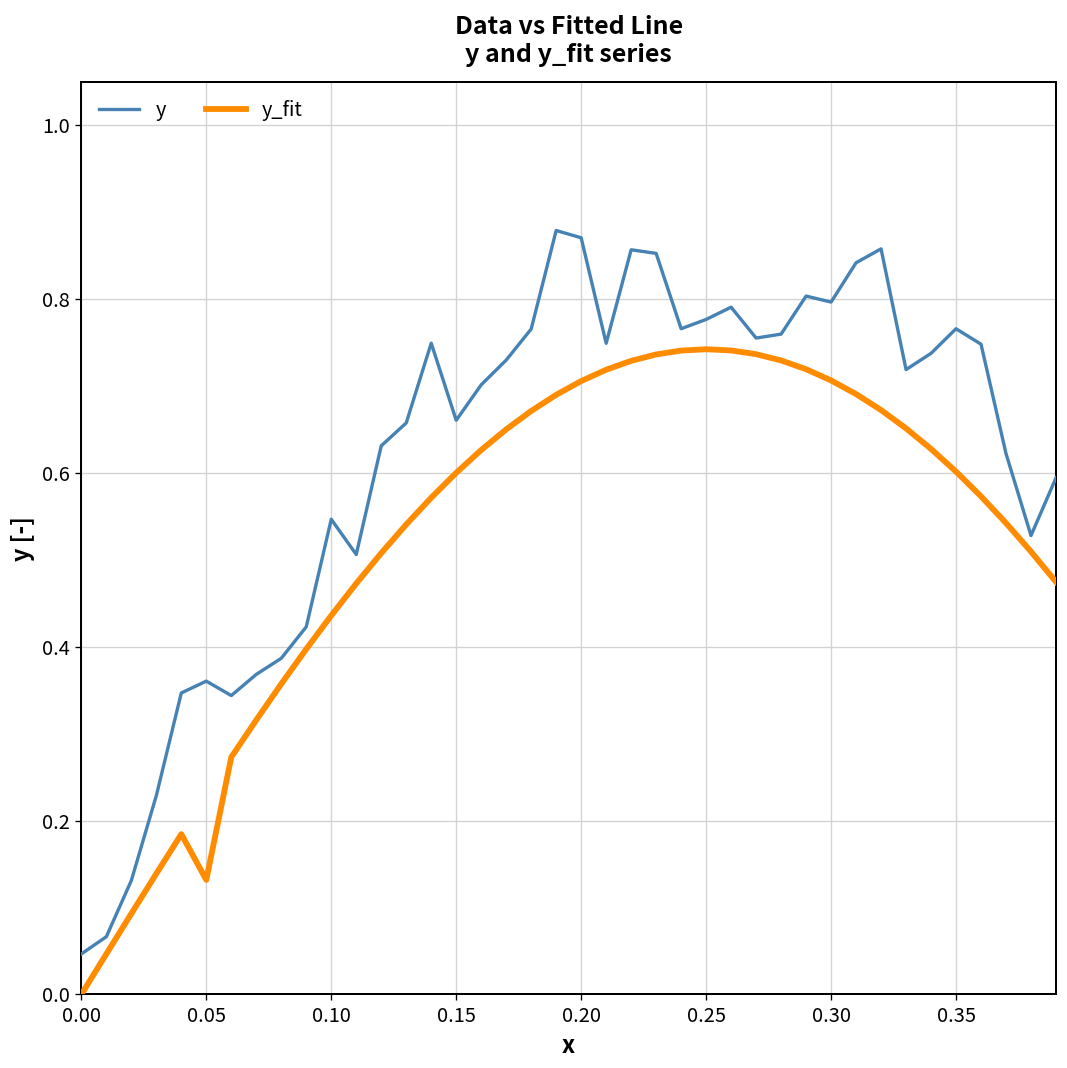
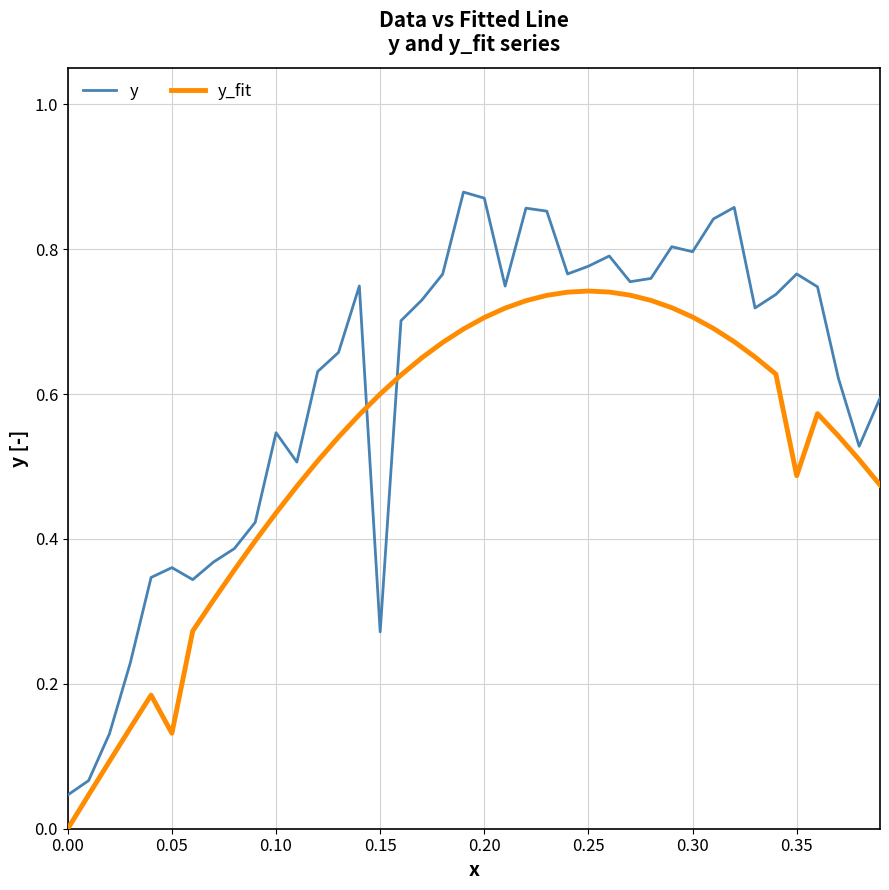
y, 0.15: 0.66 -> 0.27
y_fit, 0.35: 0.60 -> 0.49
